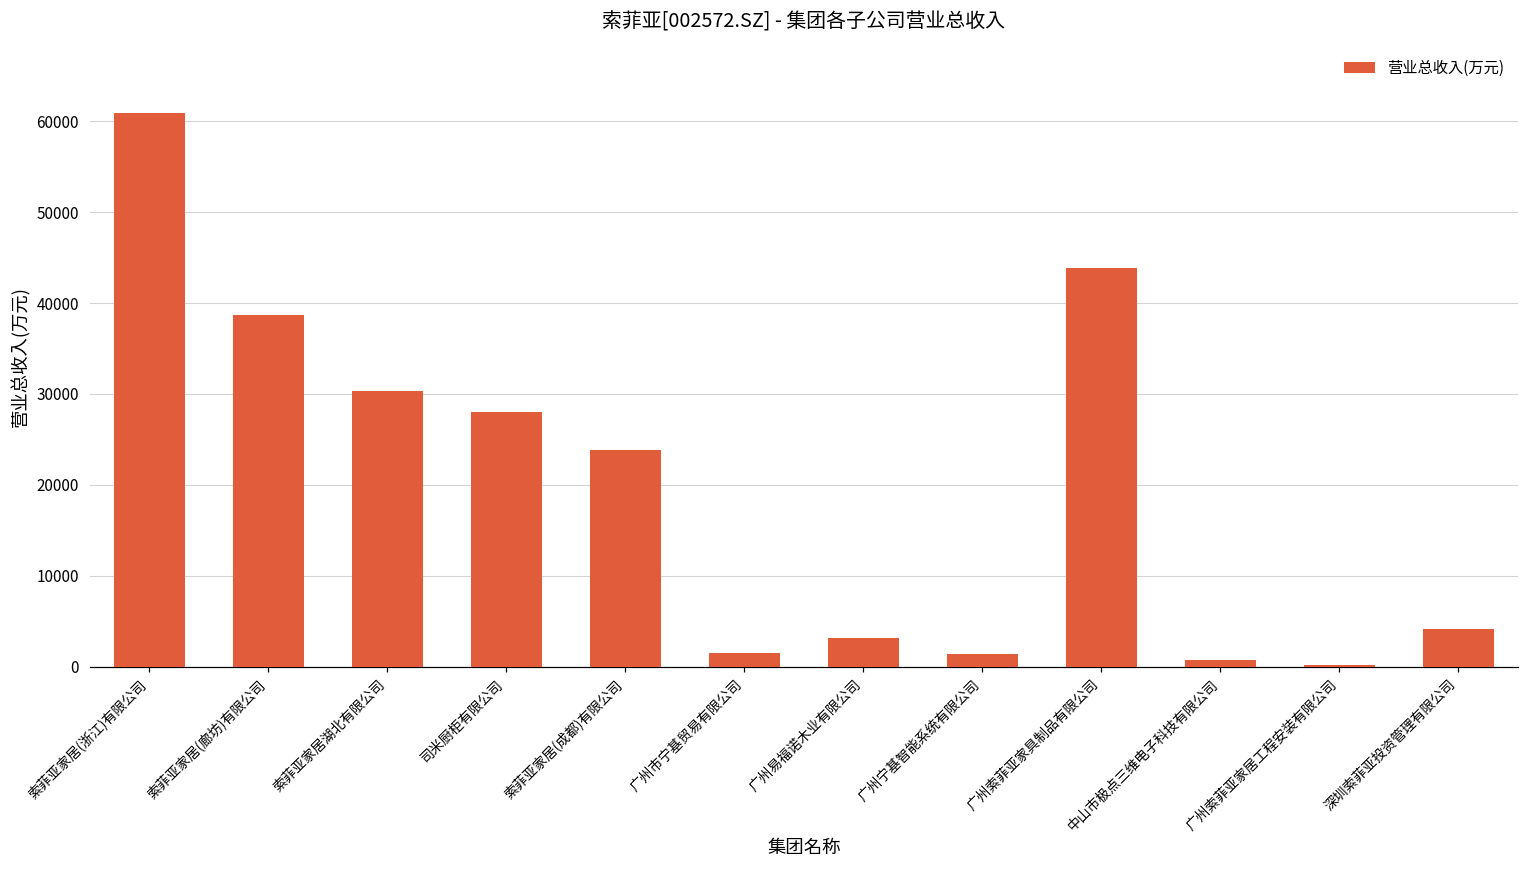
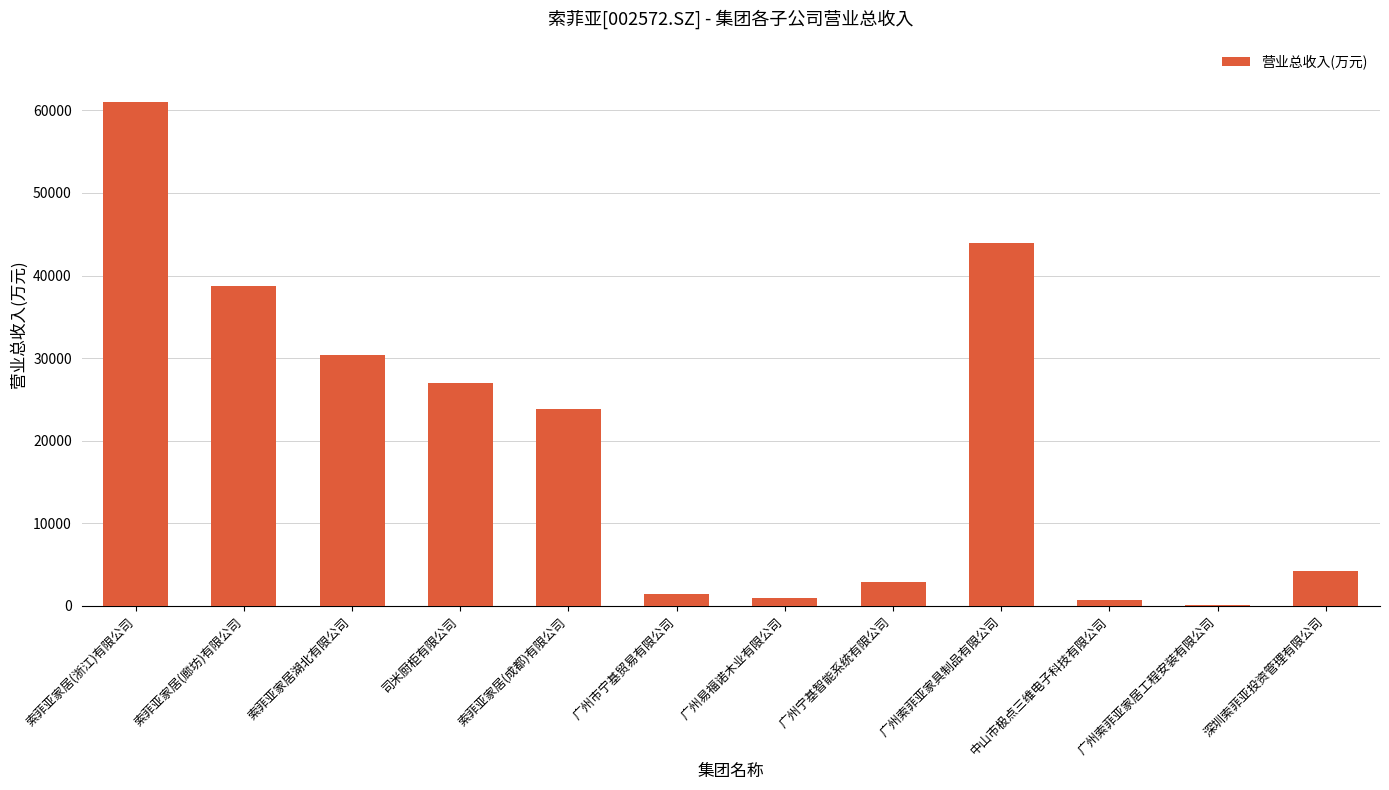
司米厨柜有限公司: 28000 -> 27000
广州易福诺木业有限公司: 3000 -> 1000
广州宁基智能系统有限公司: 1000 -> 3000
